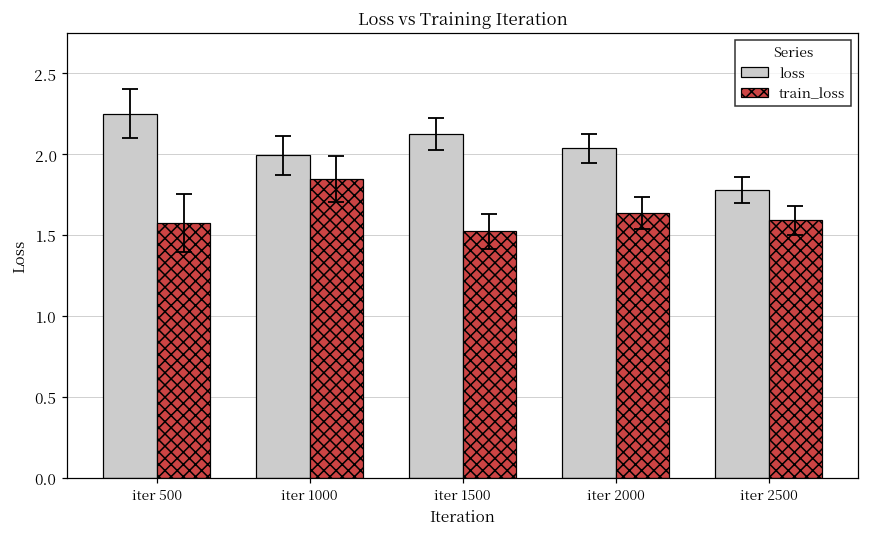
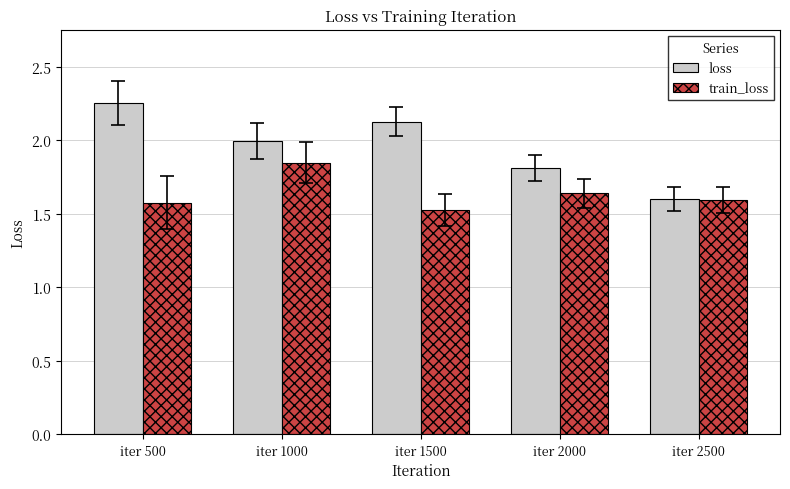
loss, iter 2000: 2.04 -> 1.81
loss, iter 2500: 1.78 -> 1.60
